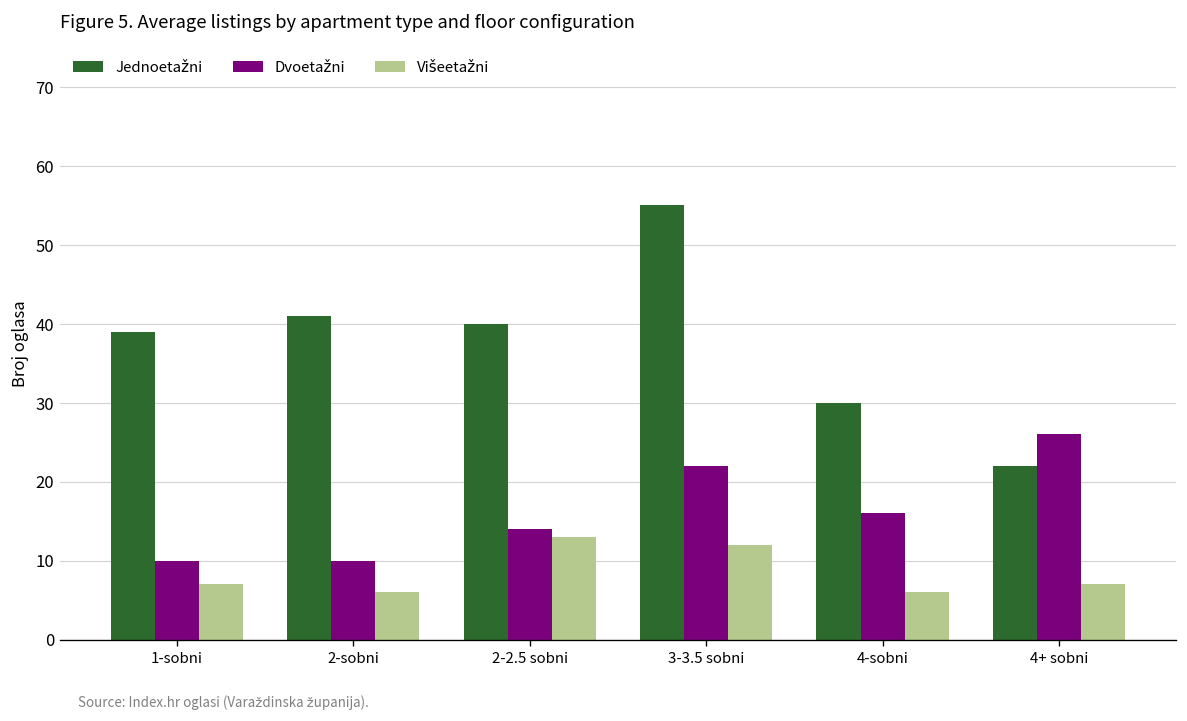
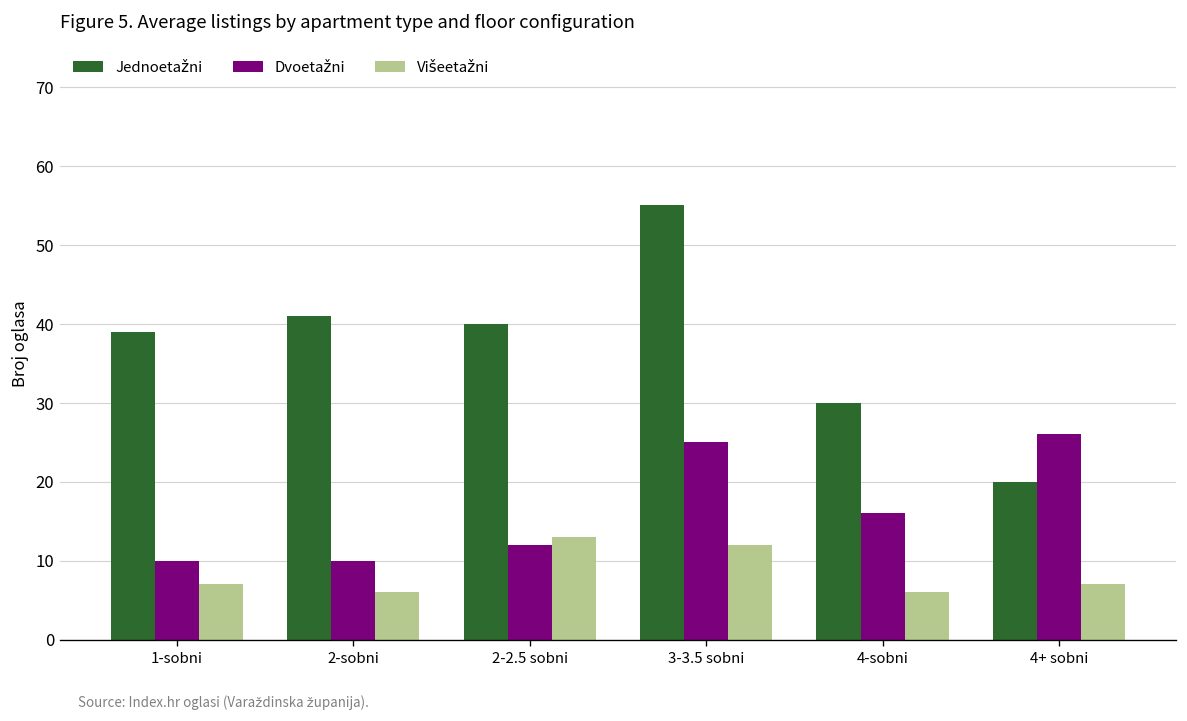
Dvoetažni, 2-2.5 sobni: 14 -> 12
Dvoetažni, 3-3.5 sobni: 22 -> 25
Jednoetažni, 4+ sobni: 22 -> 20
